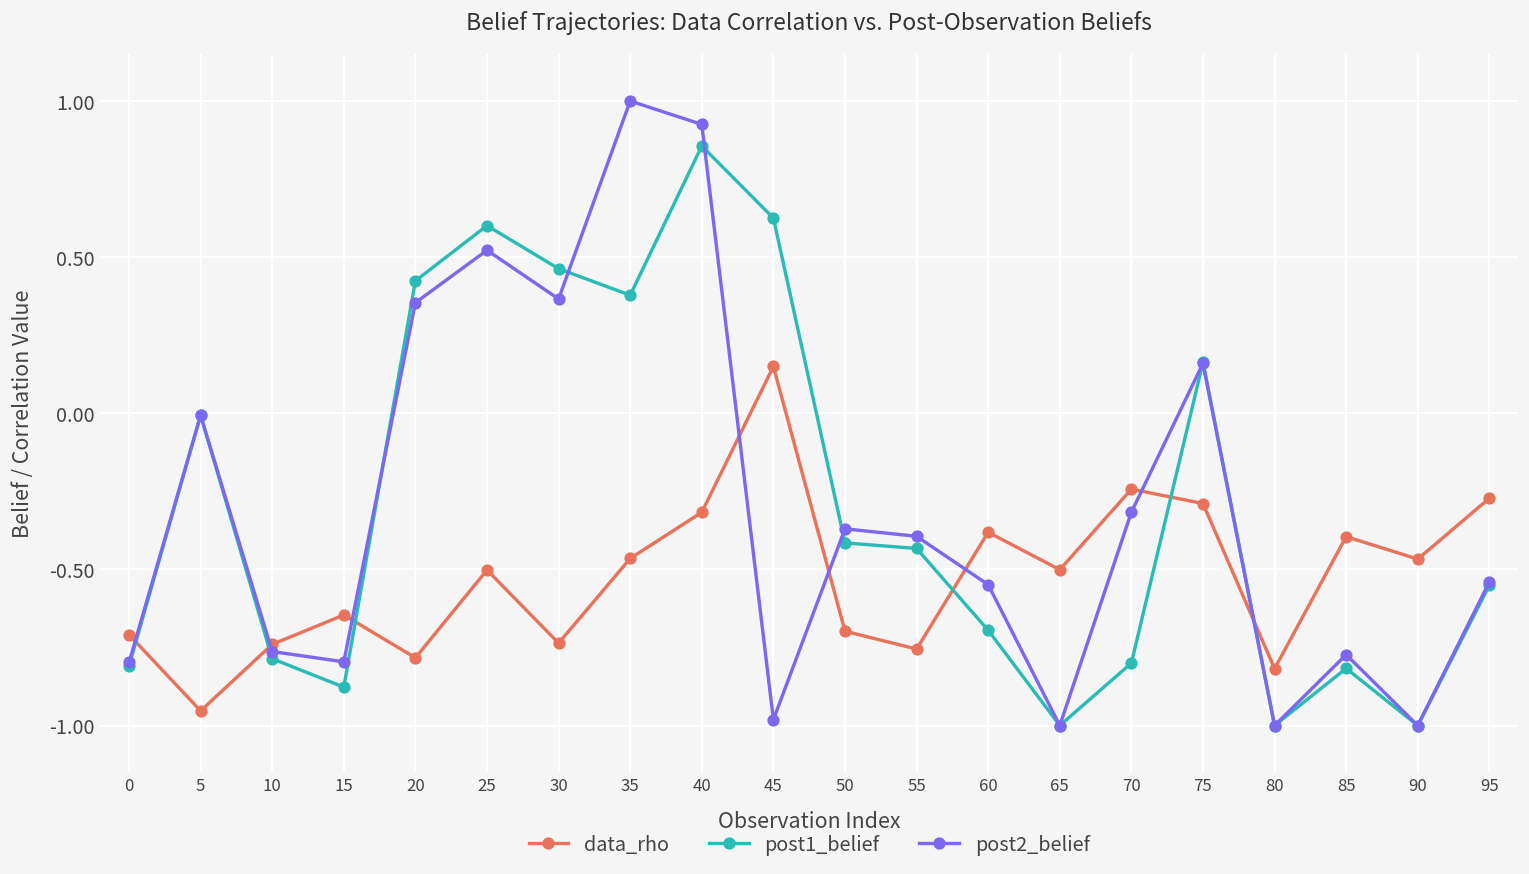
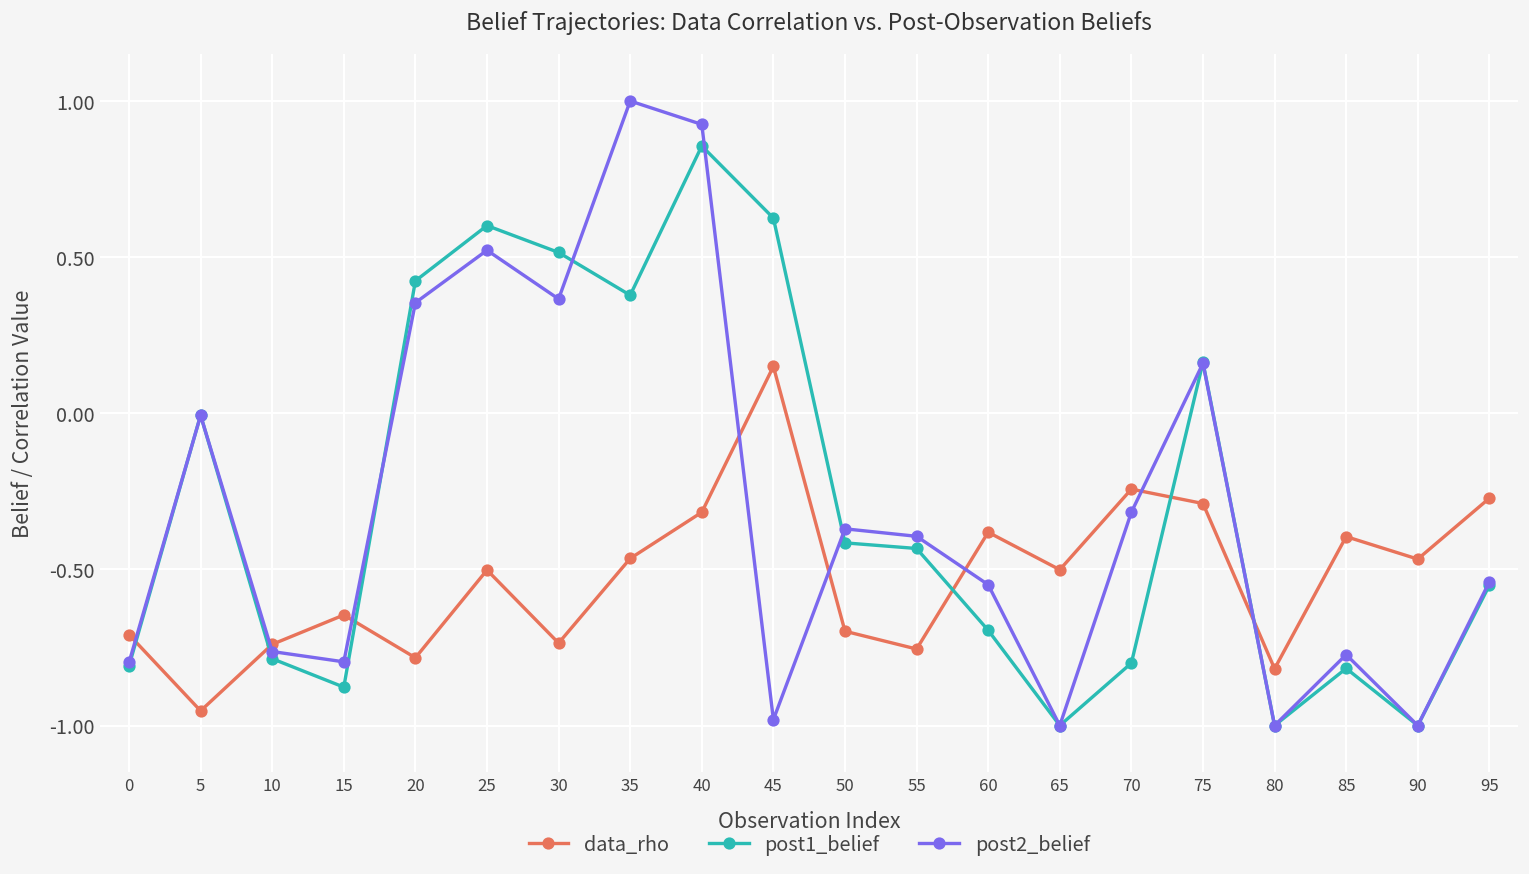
post1_belief, 30: 0.46 -> 0.52
